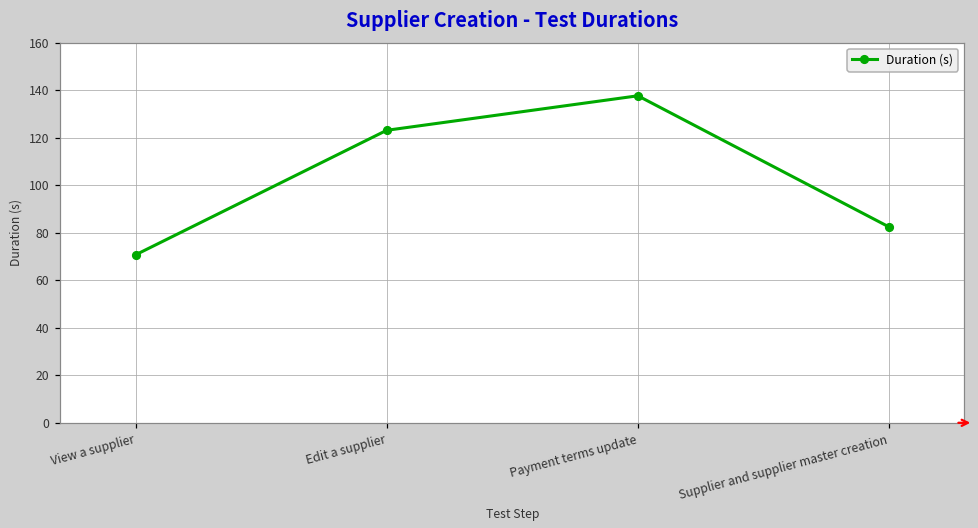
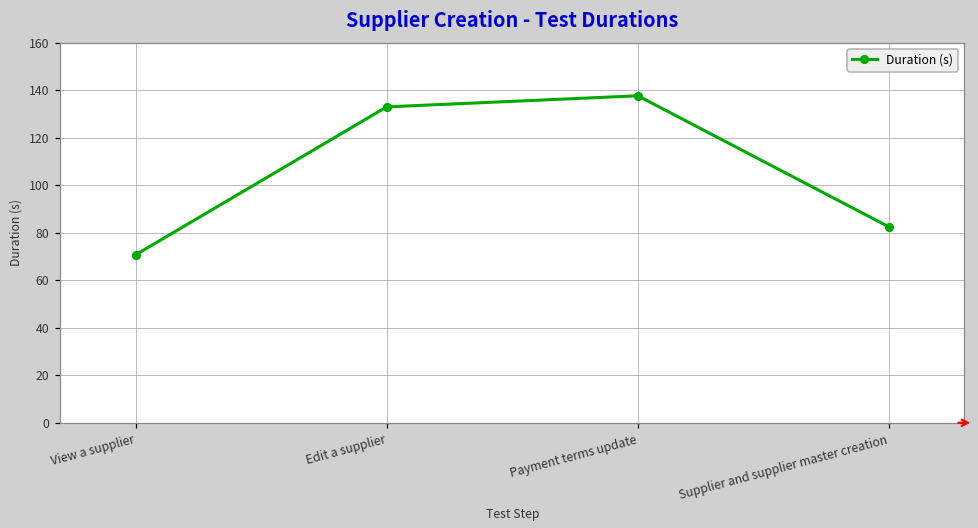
Edit a supplier: 123 -> 133
